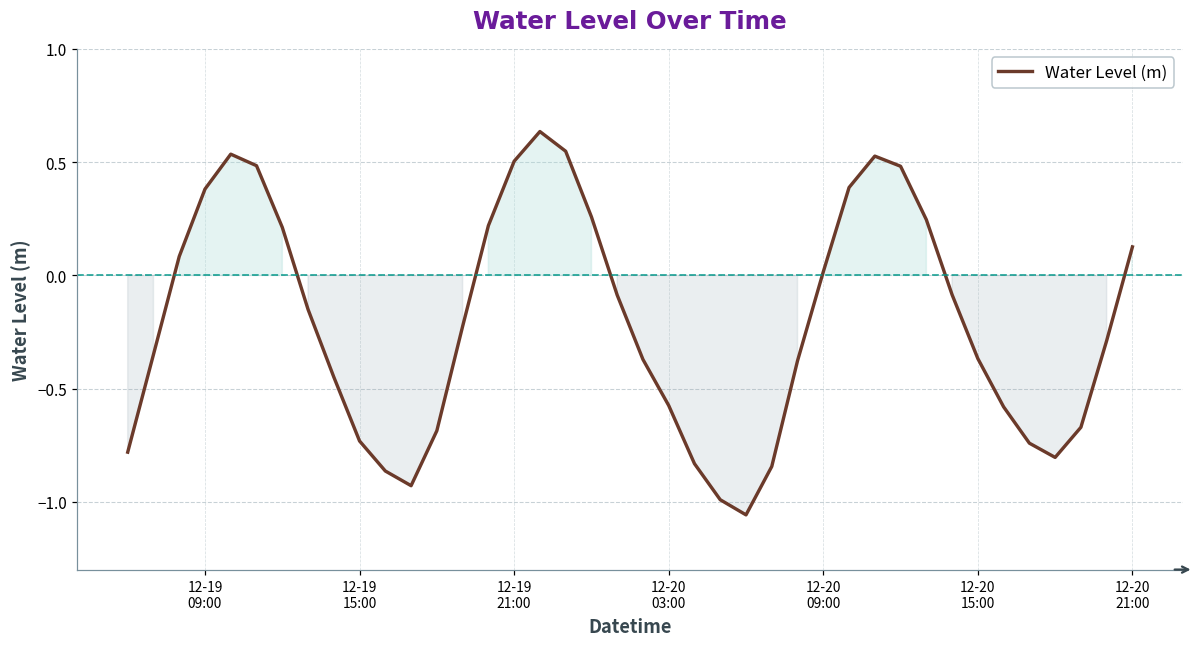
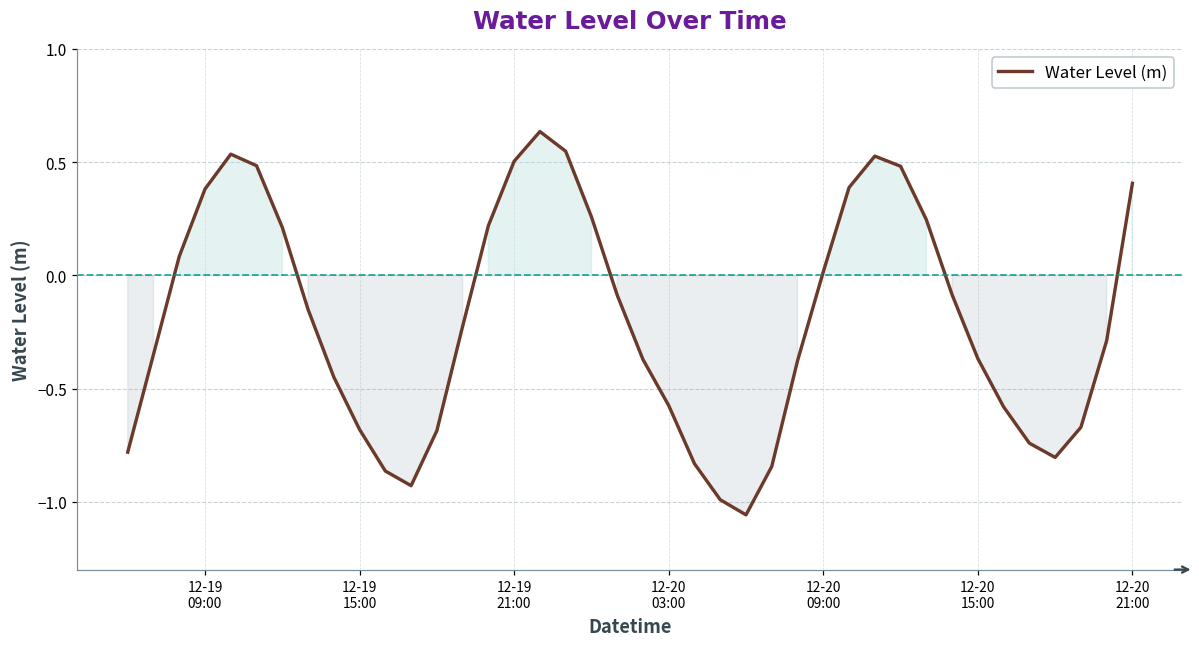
12-19 15:00: -0.73 -> -0.68
12-20 21:00: 0.13 -> 0.41
